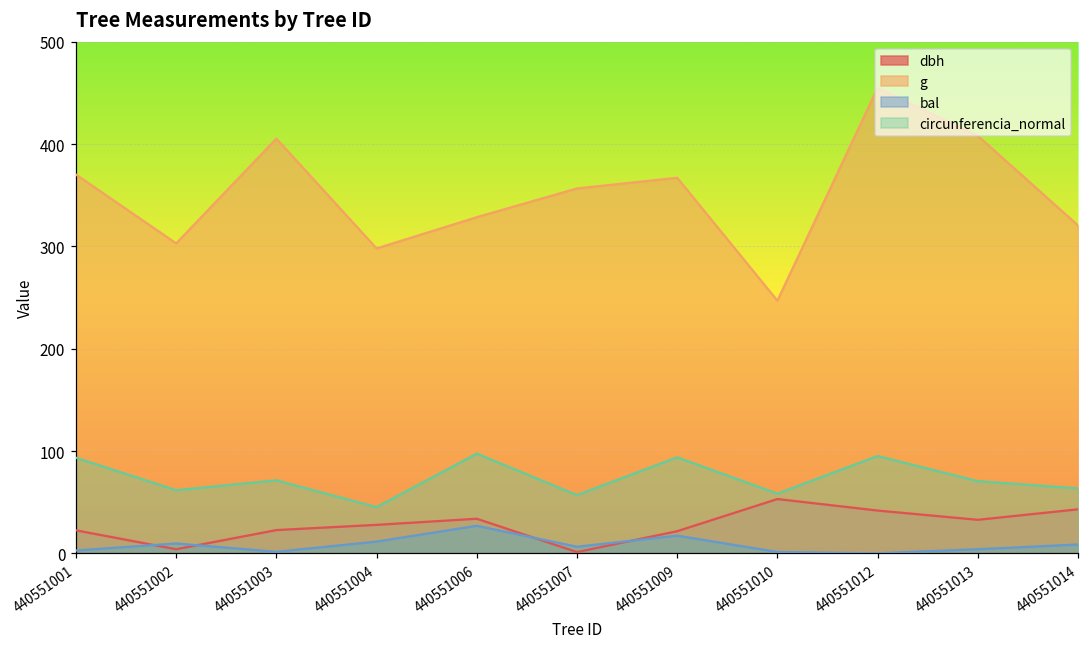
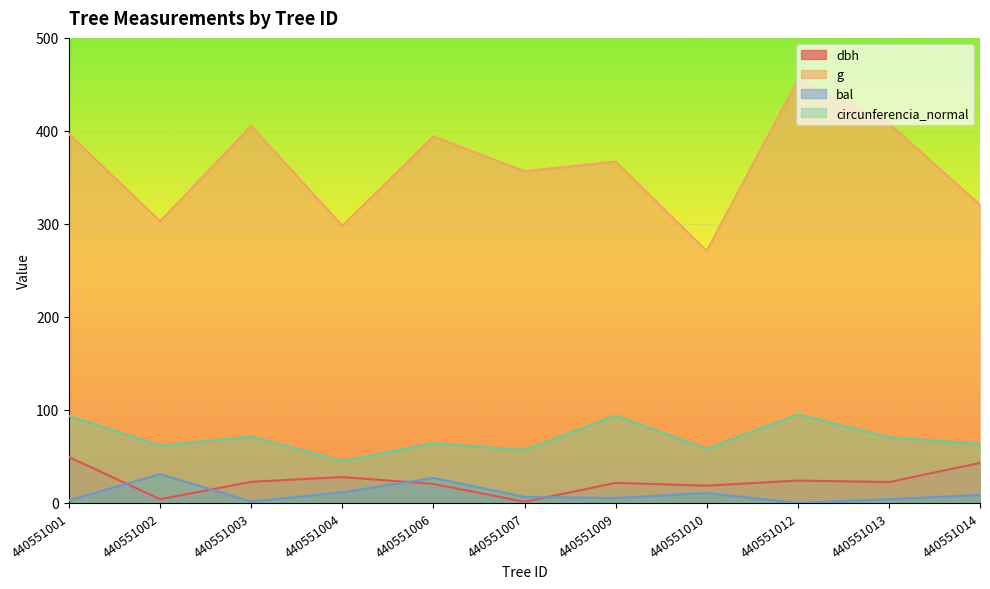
dbh, 440551001: 20 -> 50
g, 440551001: 370 -> 400
bal, 440551002: 10 -> 30
dbh, 440551006: 30 -> 20
g, 440551006: 330 -> 390
circunferencia_normal, 440551006: 100 -> 60
bal, 440551009: 20 -> 10
dbh, 440551010: 50 -> 20
g, 440551010: 250 -> 270
bal, 440551010: 0 -> 10
dbh, 440551012: 40 -> 20
dbh, 440551013: 30 -> 20
